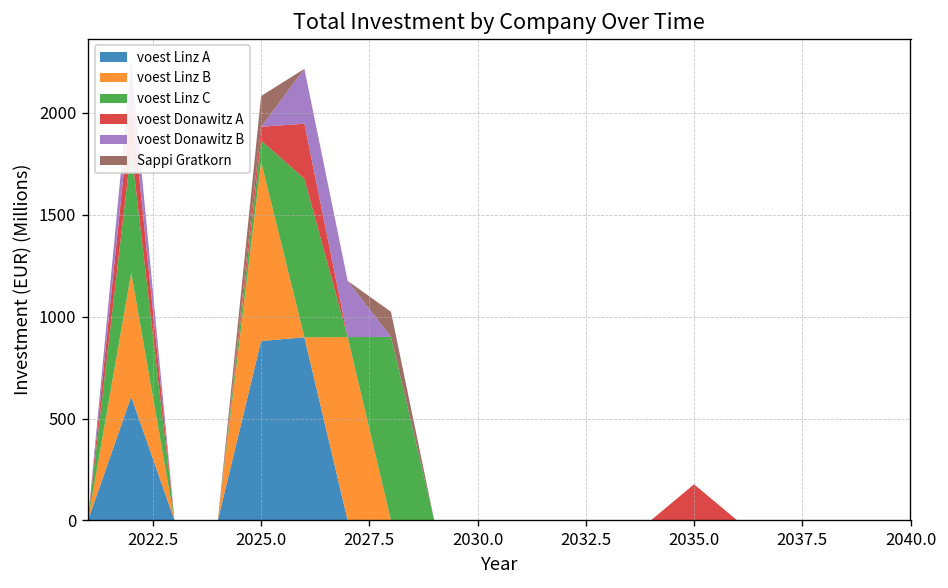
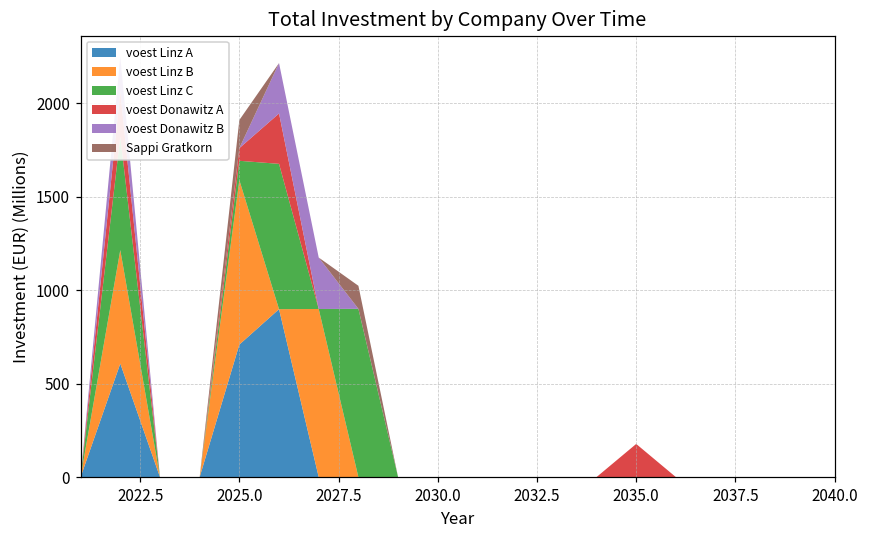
voest Linz A, 2025.0: 880 -> 710
